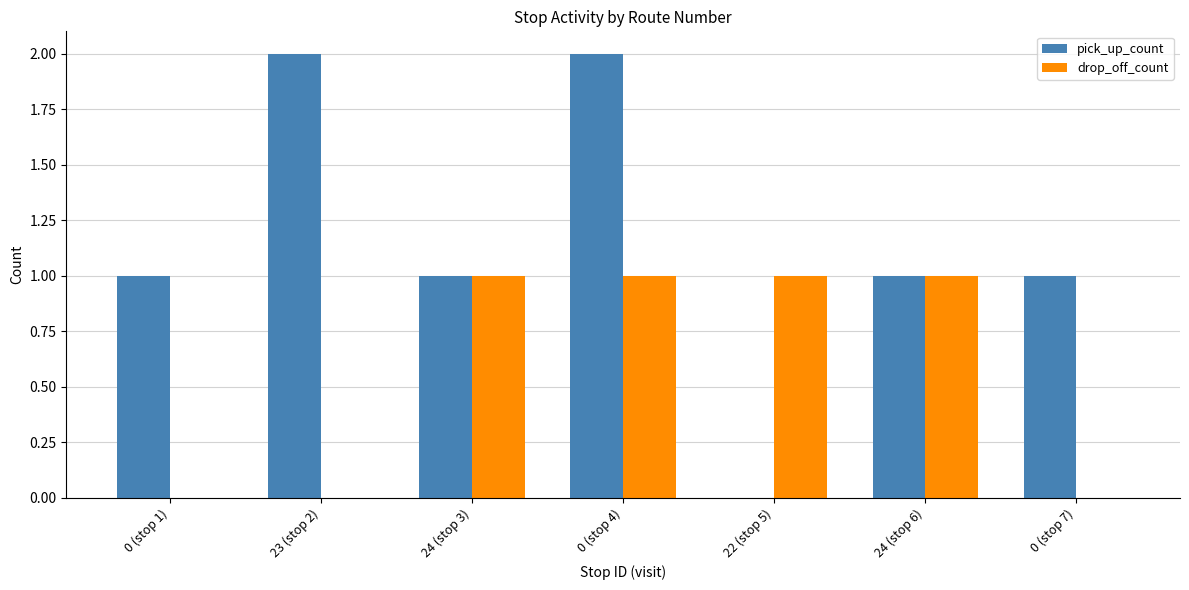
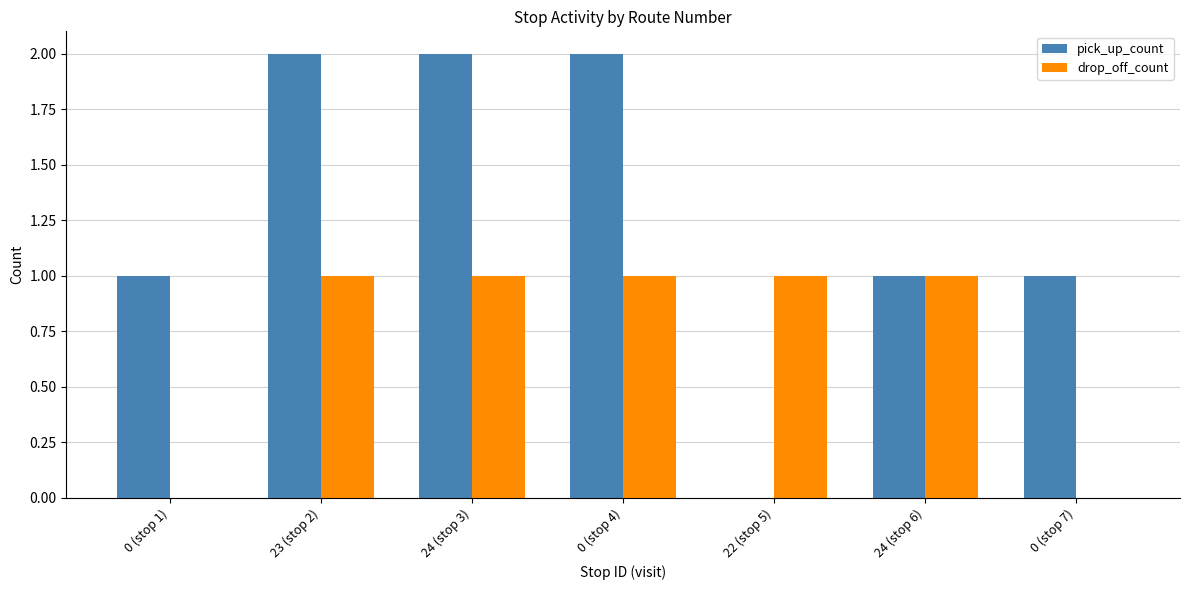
drop_off_count, 23 (stop 2): 0 -> 1
pick_up_count, 24 (stop 3): 1 -> 2
